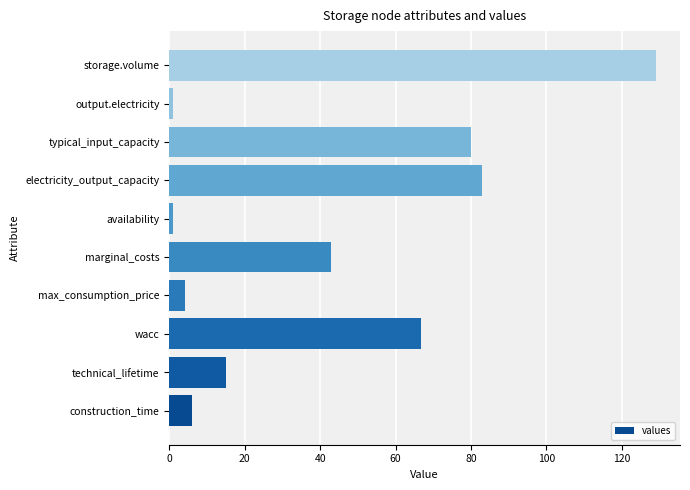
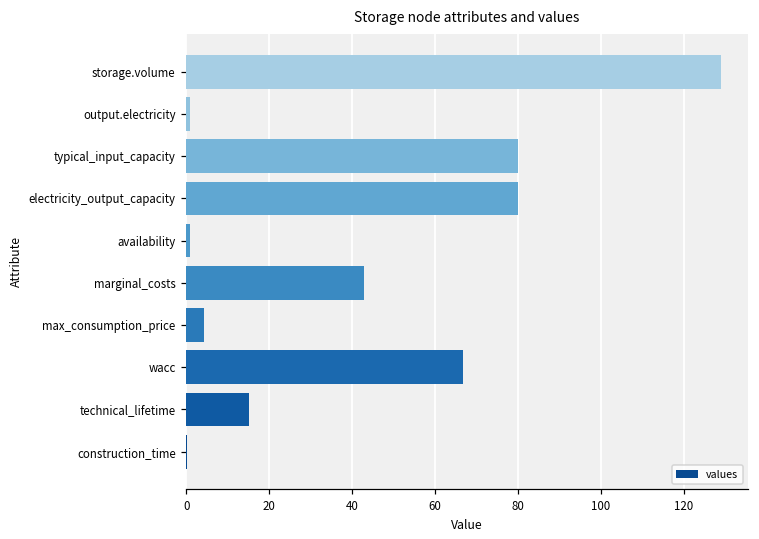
electricity_output_capacity: 83 -> 80
construction_time: 6 -> 0
